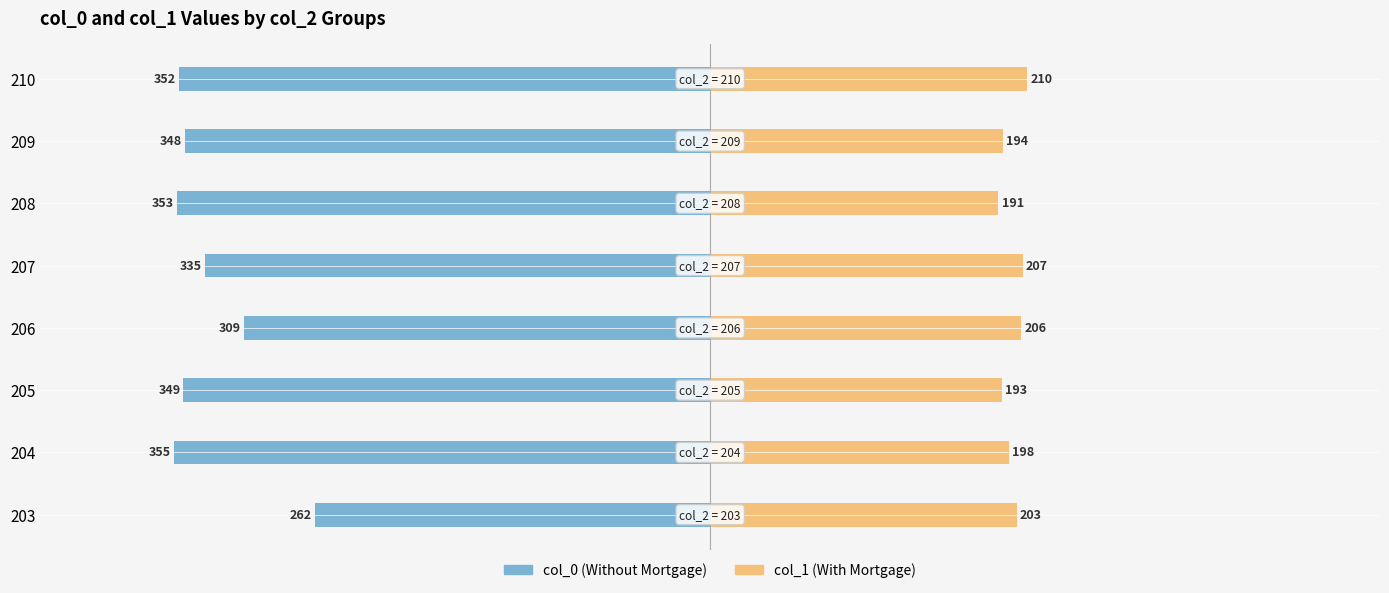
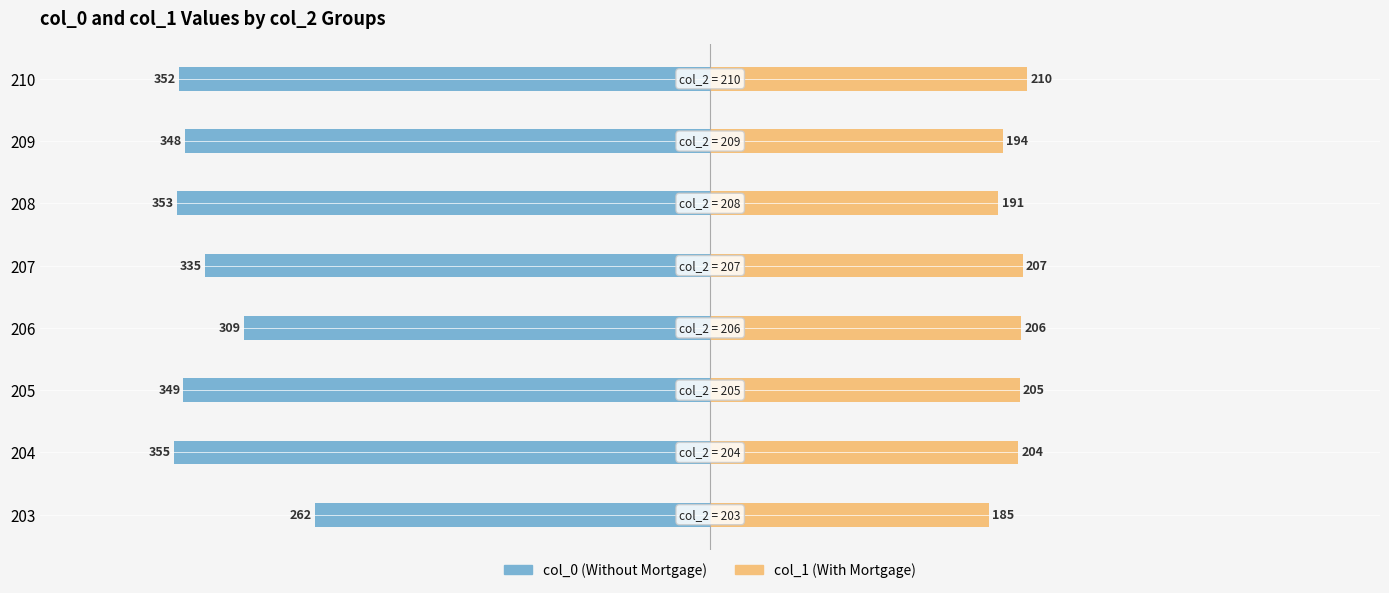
col_1 (With Mortgage), 205: 193 -> 205
col_1 (With Mortgage), 204: 198 -> 204
col_1 (With Mortgage), 203: 203 -> 185
